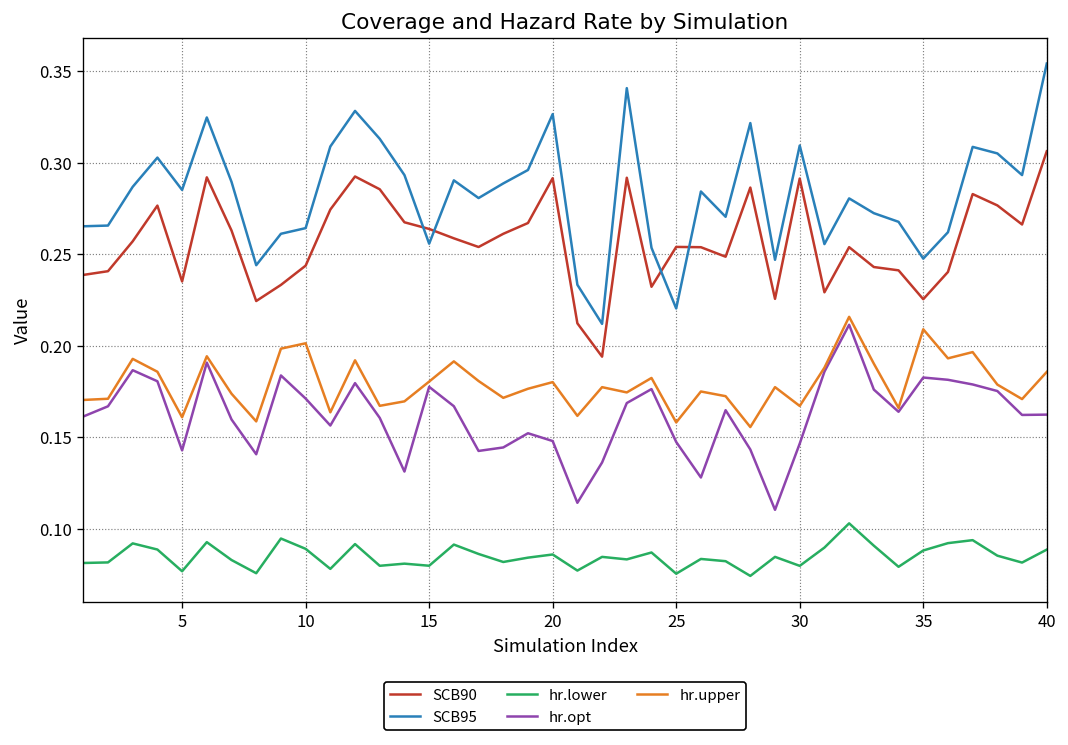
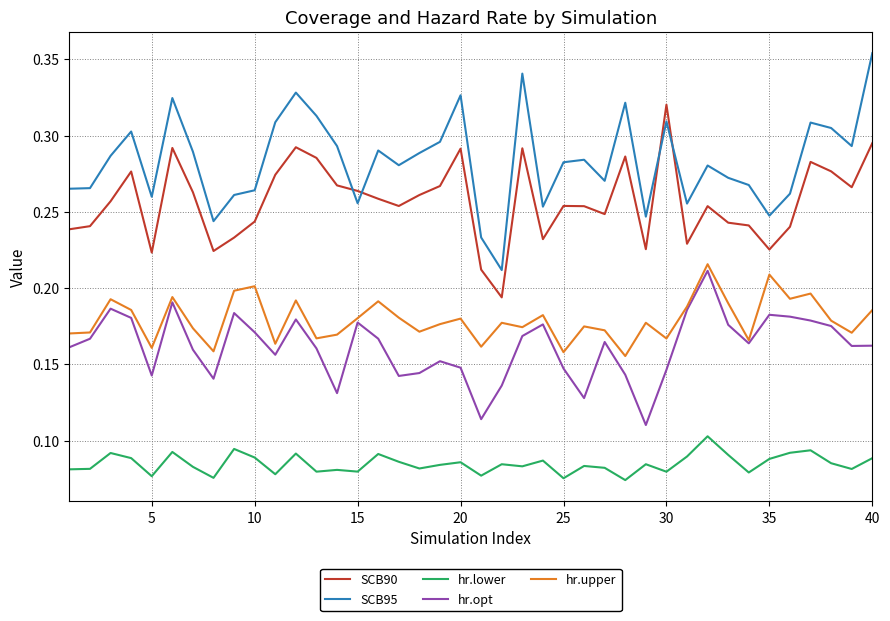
SCB90, 5: 0.235 -> 0.223
SCB95, 5: 0.285 -> 0.260
SCB95, 25: 0.220 -> 0.283
SCB90, 30: 0.291 -> 0.320
SCB90, 40: 0.306 -> 0.295
